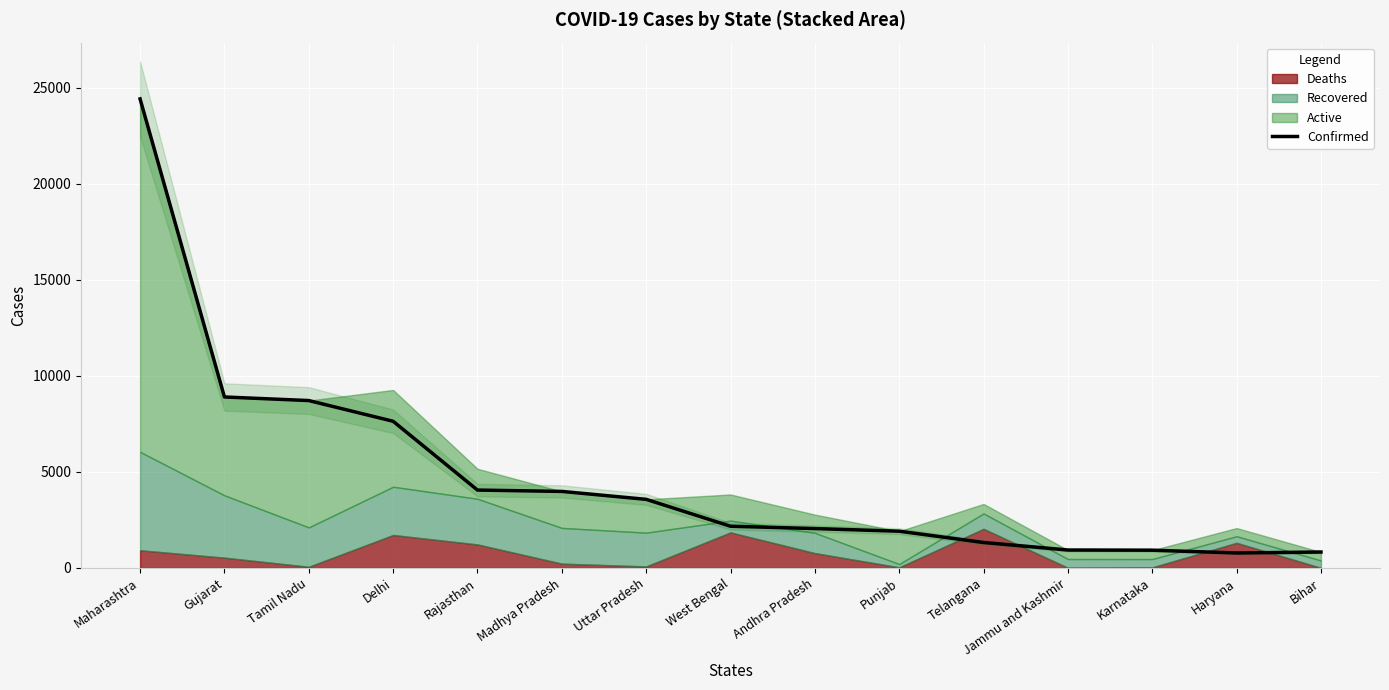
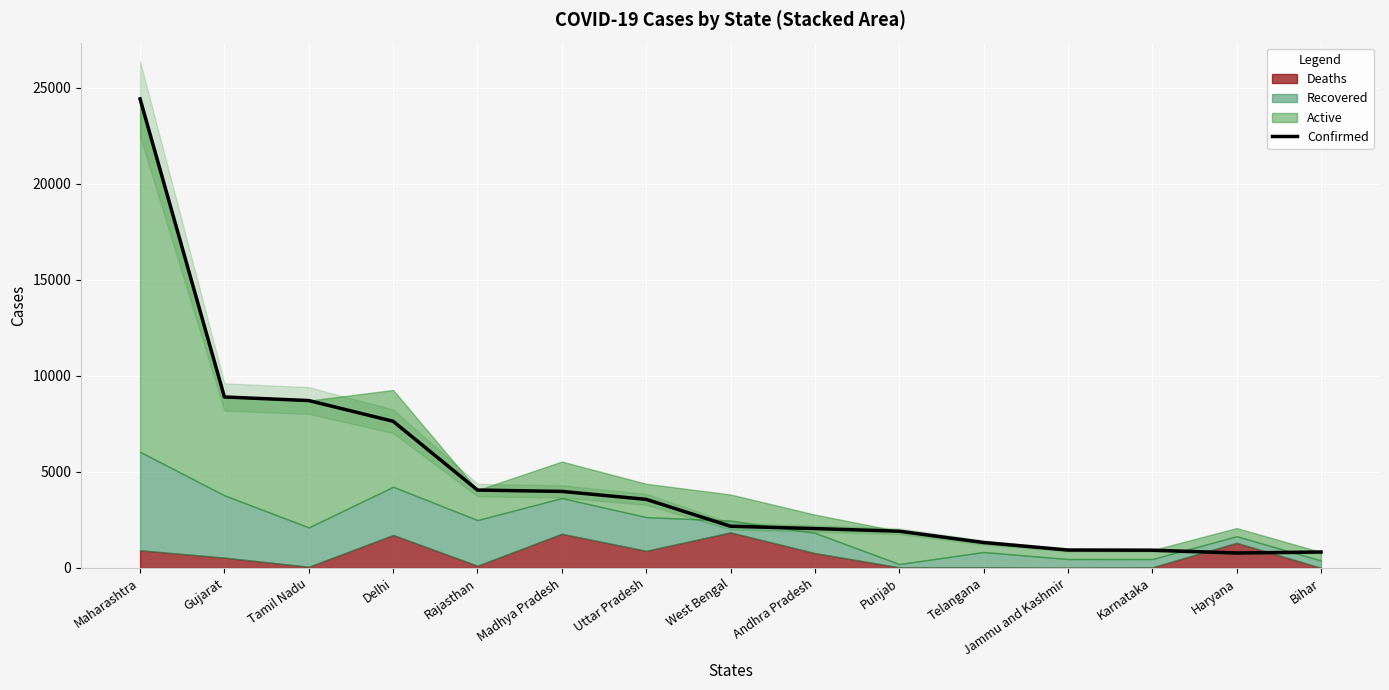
Deaths, Rajasthan: 1200 -> 100
Deaths, Madhya Pradesh: 200 -> 1800
Deaths, Uttar Pradesh: 100 -> 900
Deaths, Telangana: 2000 -> 0
